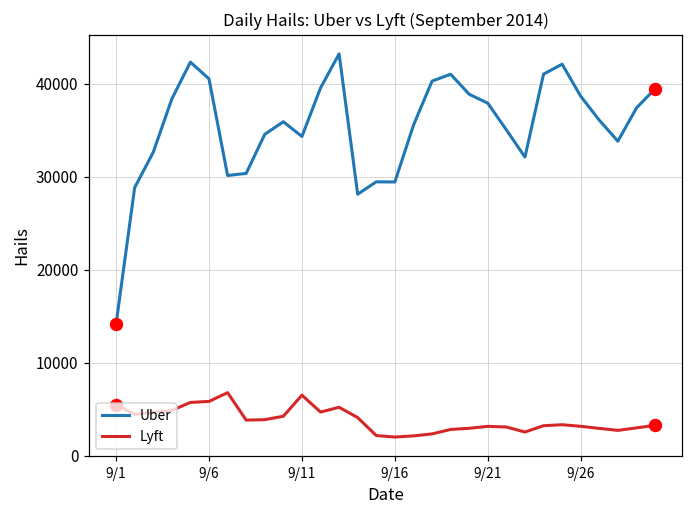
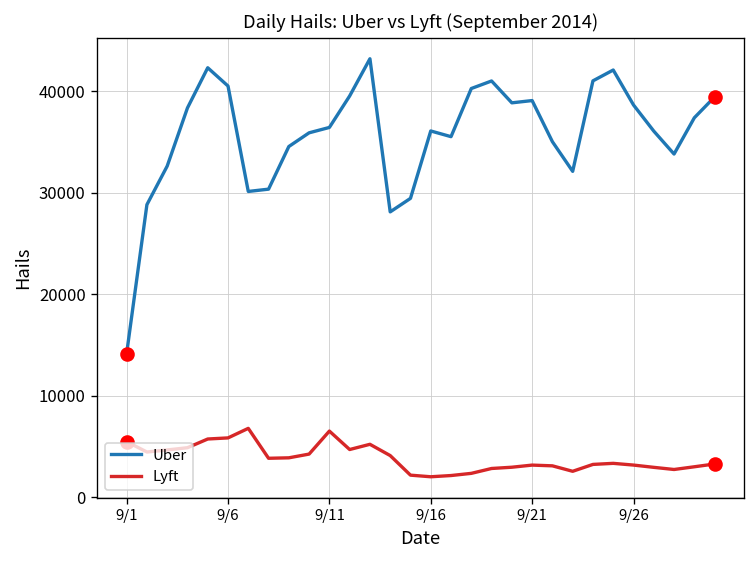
Uber, 9/11: 34000 -> 36000
Uber, 9/16: 29000 -> 36000
Uber, 9/21: 38000 -> 39000
